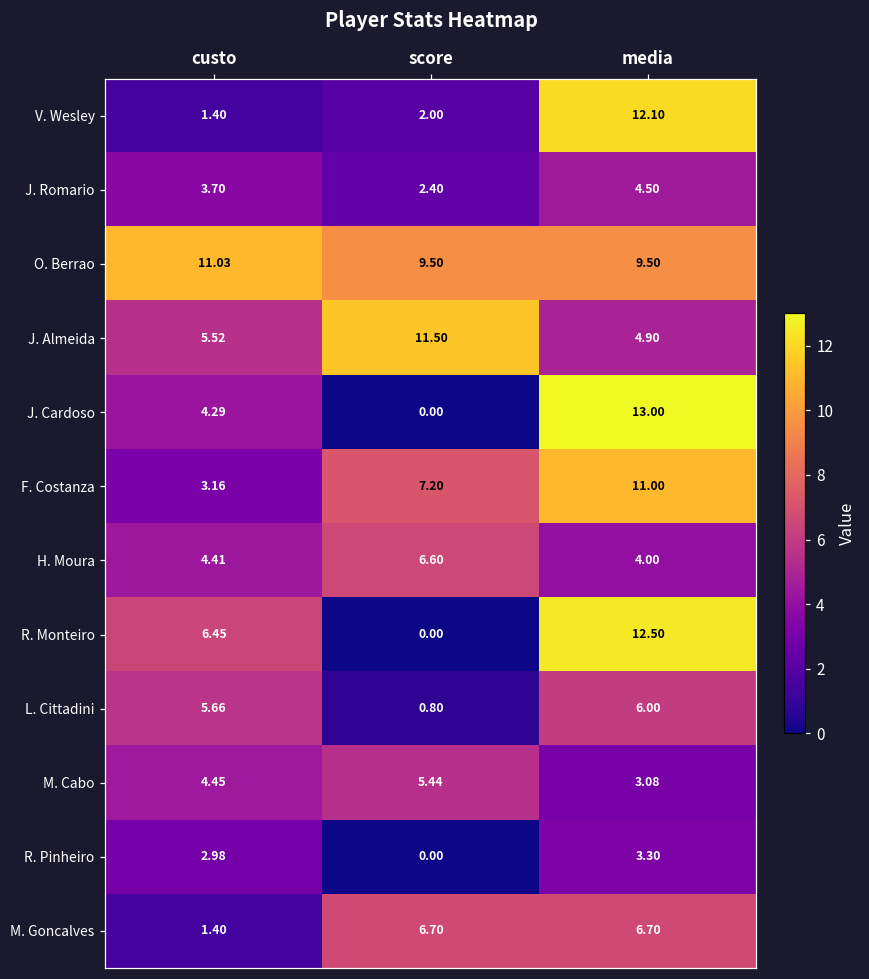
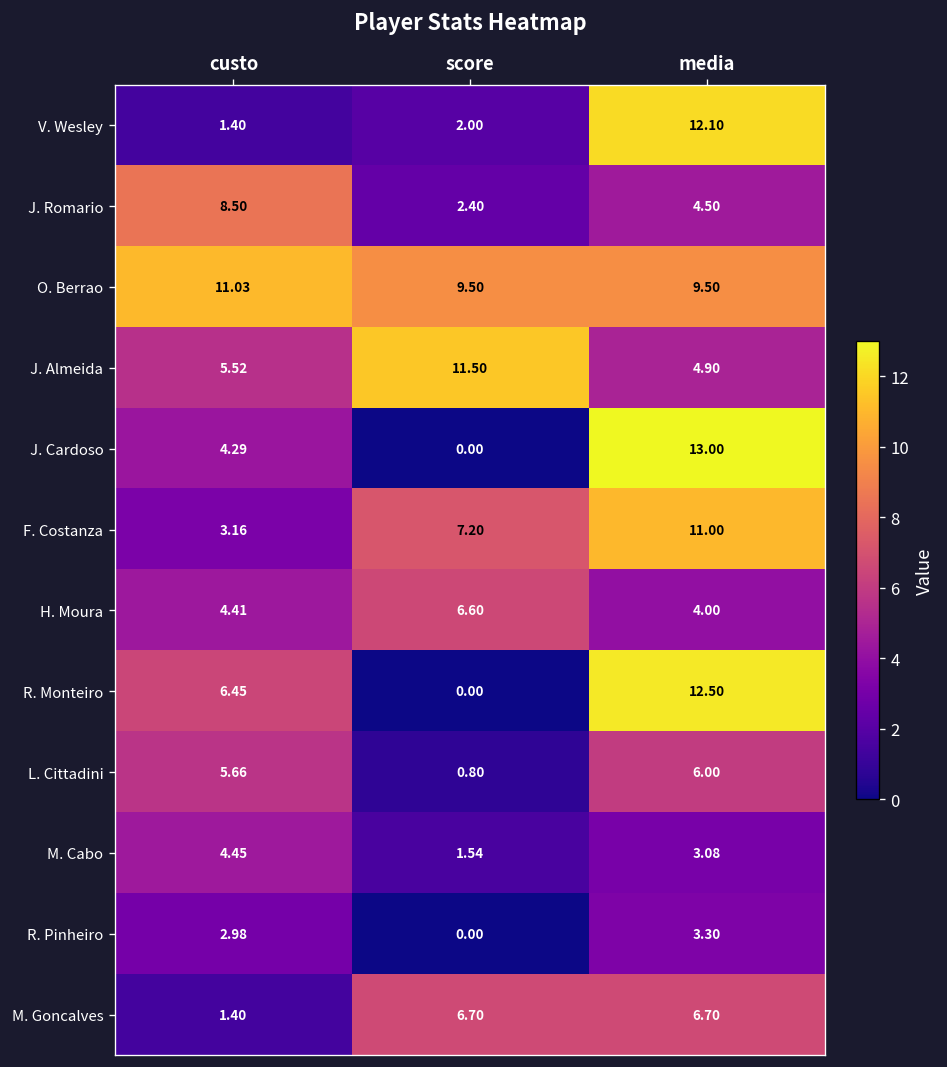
J. Romario, custo: 3.70 -> 8.50
M. Cabo, score: 5.44 -> 1.54
